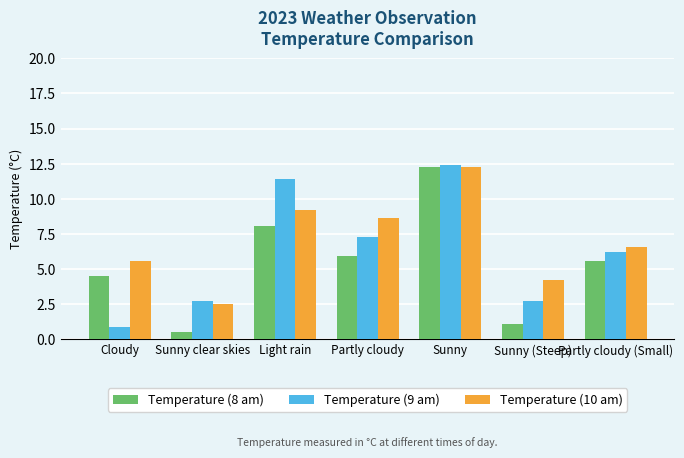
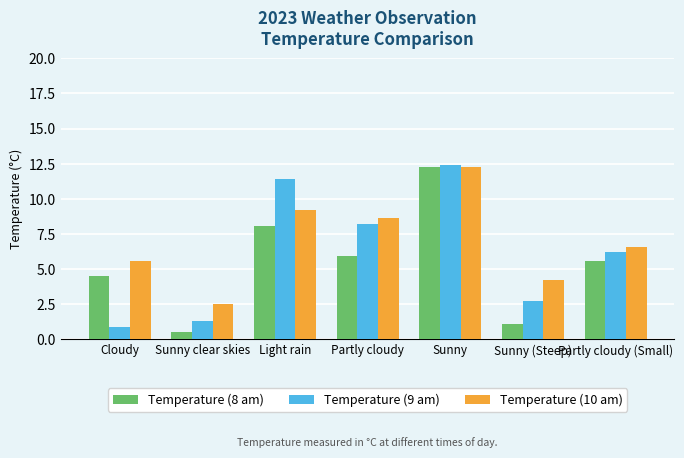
Temperature (9 am), Sunny clear skies: 2.7 -> 1.3
Temperature (9 am), Partly cloudy: 7.3 -> 8.2
